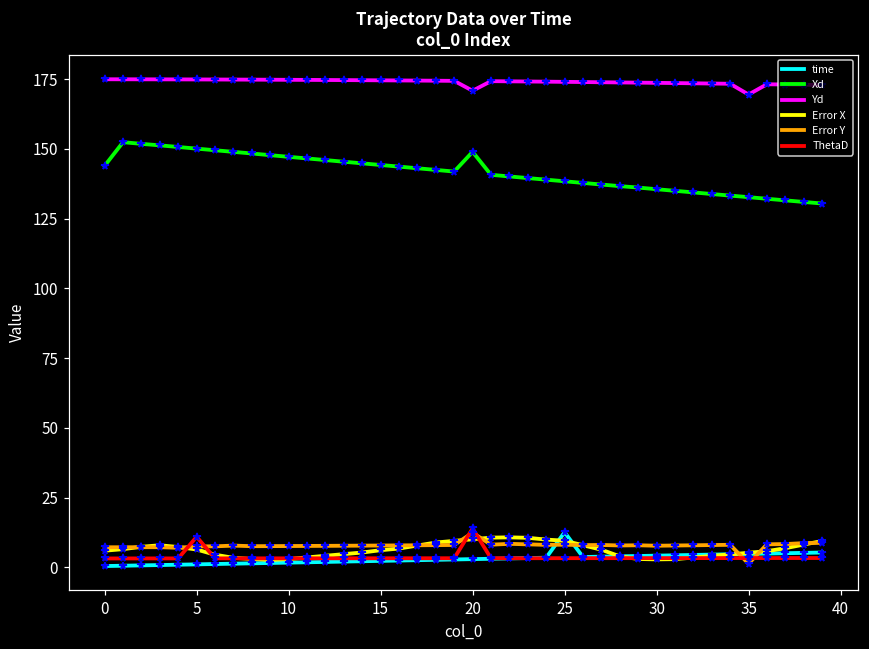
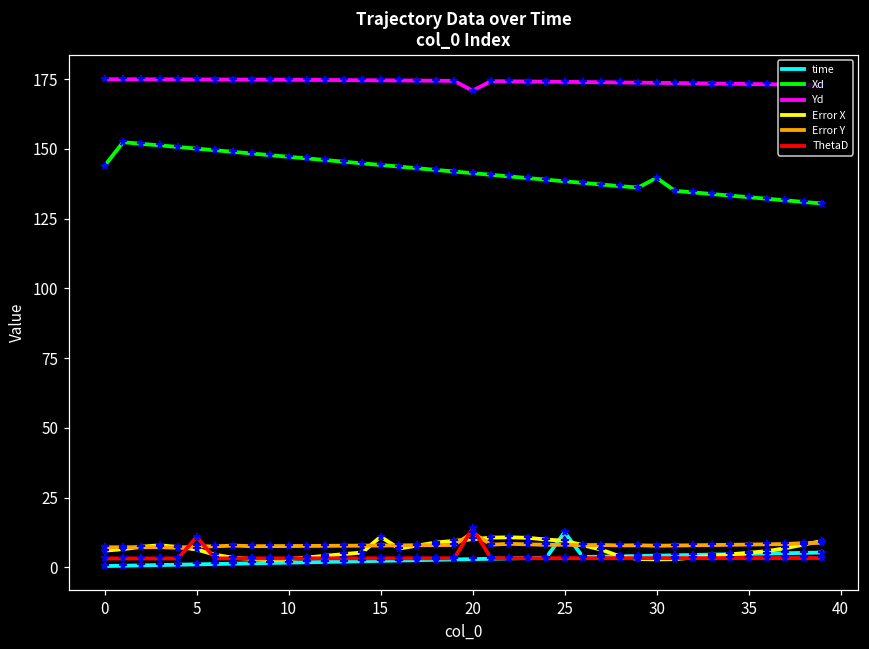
Error X, 15: 6 -> 11
Xd, 20: 149 -> 141
Xd, 30: 136 -> 140
Yd, 35: 170 -> 173
Error Y, 35: 1 -> 8
